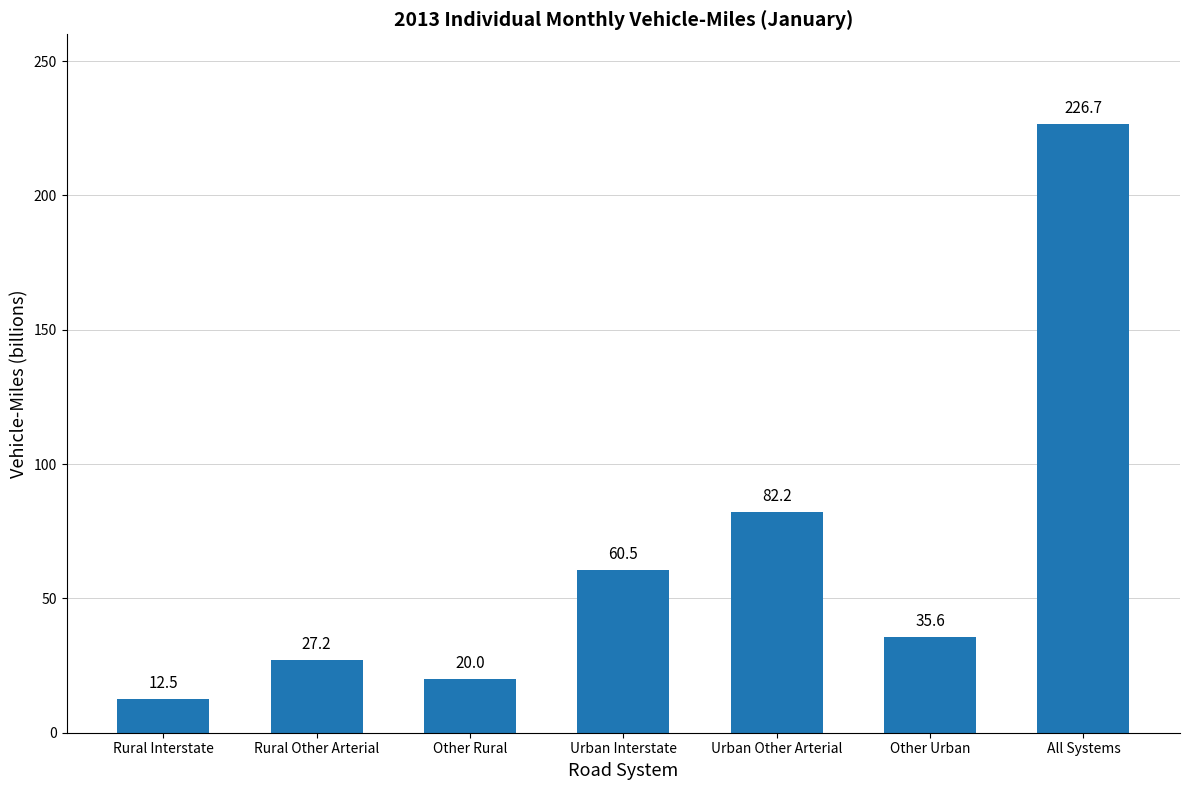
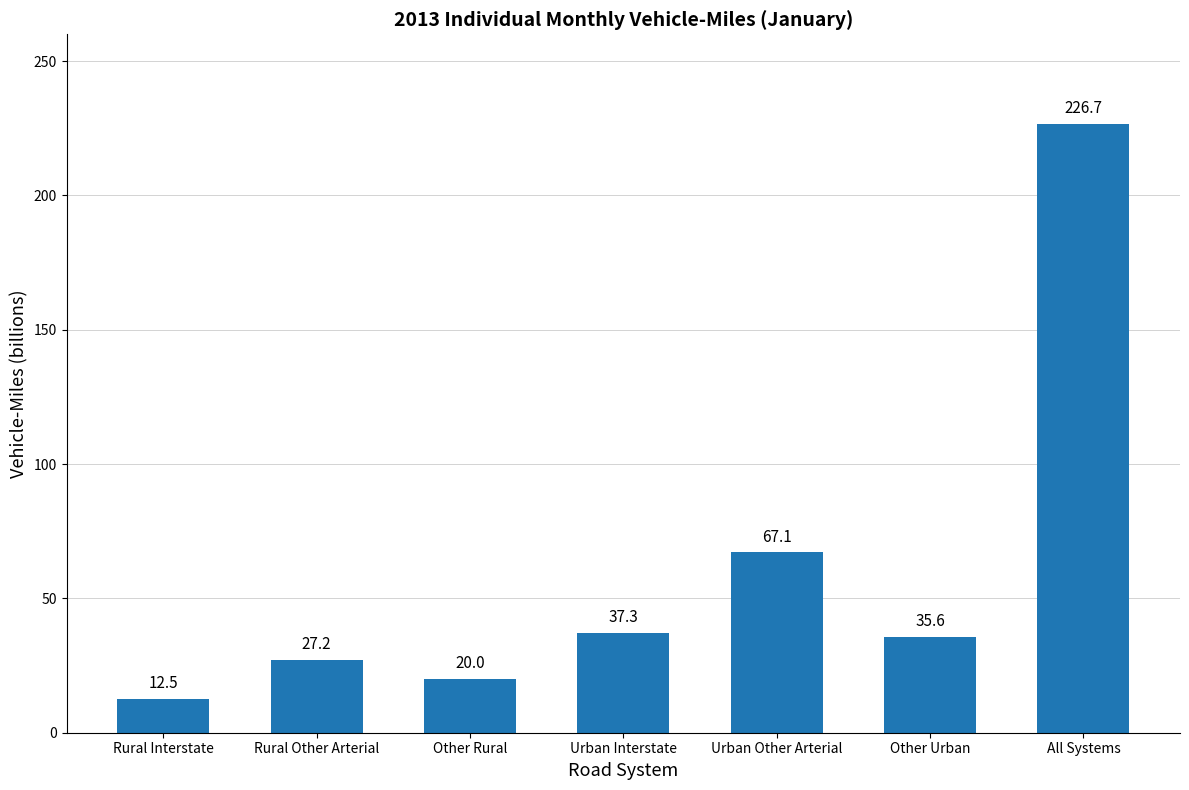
Urban Interstate: 60.5 -> 37.3
Urban Other Arterial: 82.2 -> 67.1
